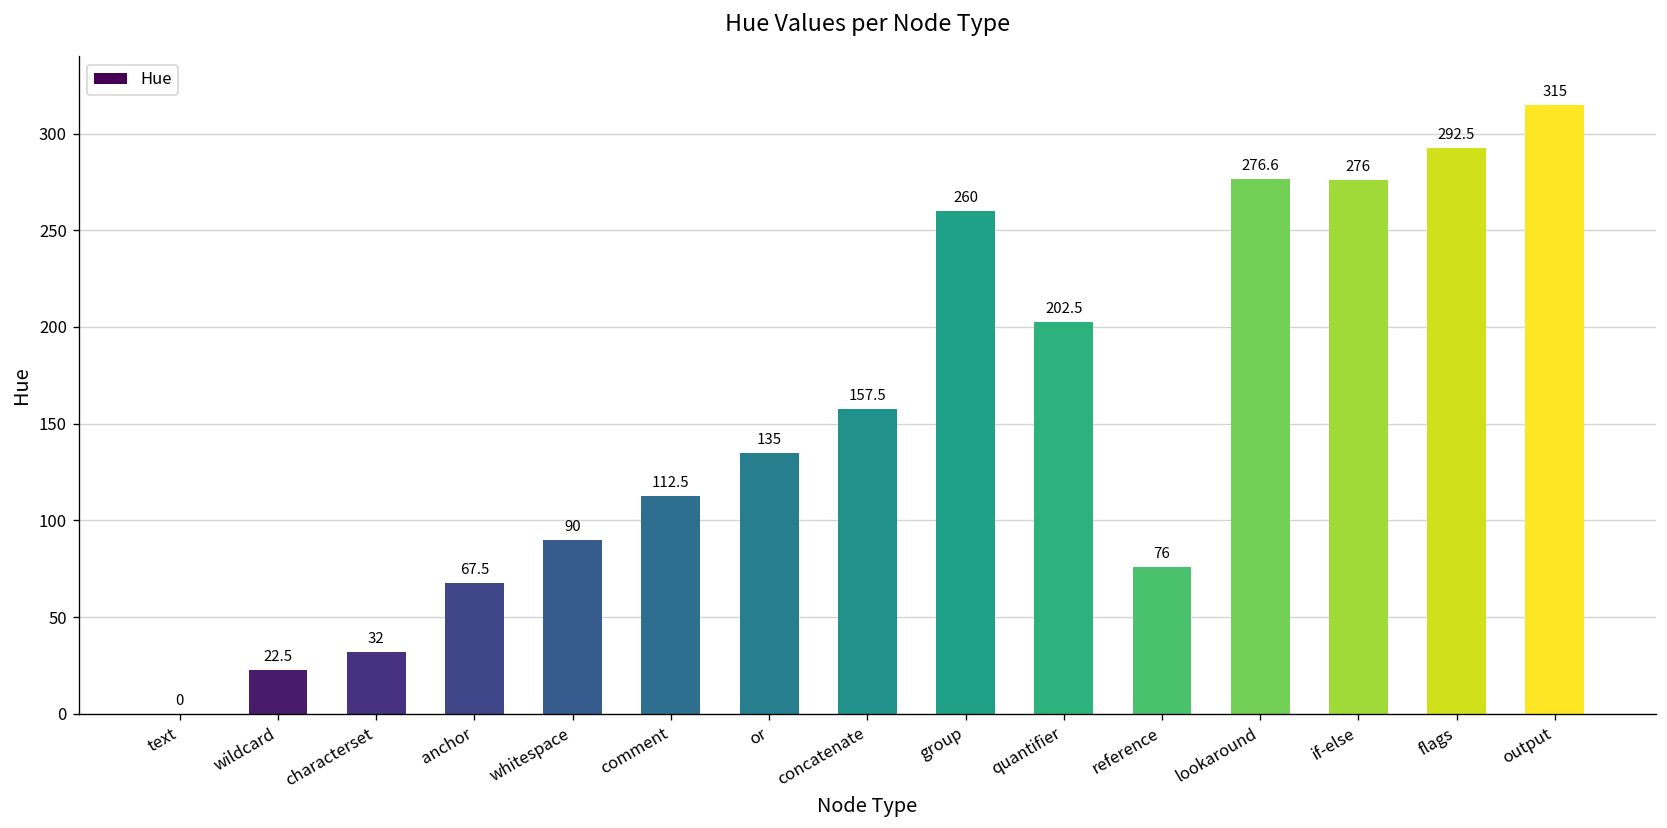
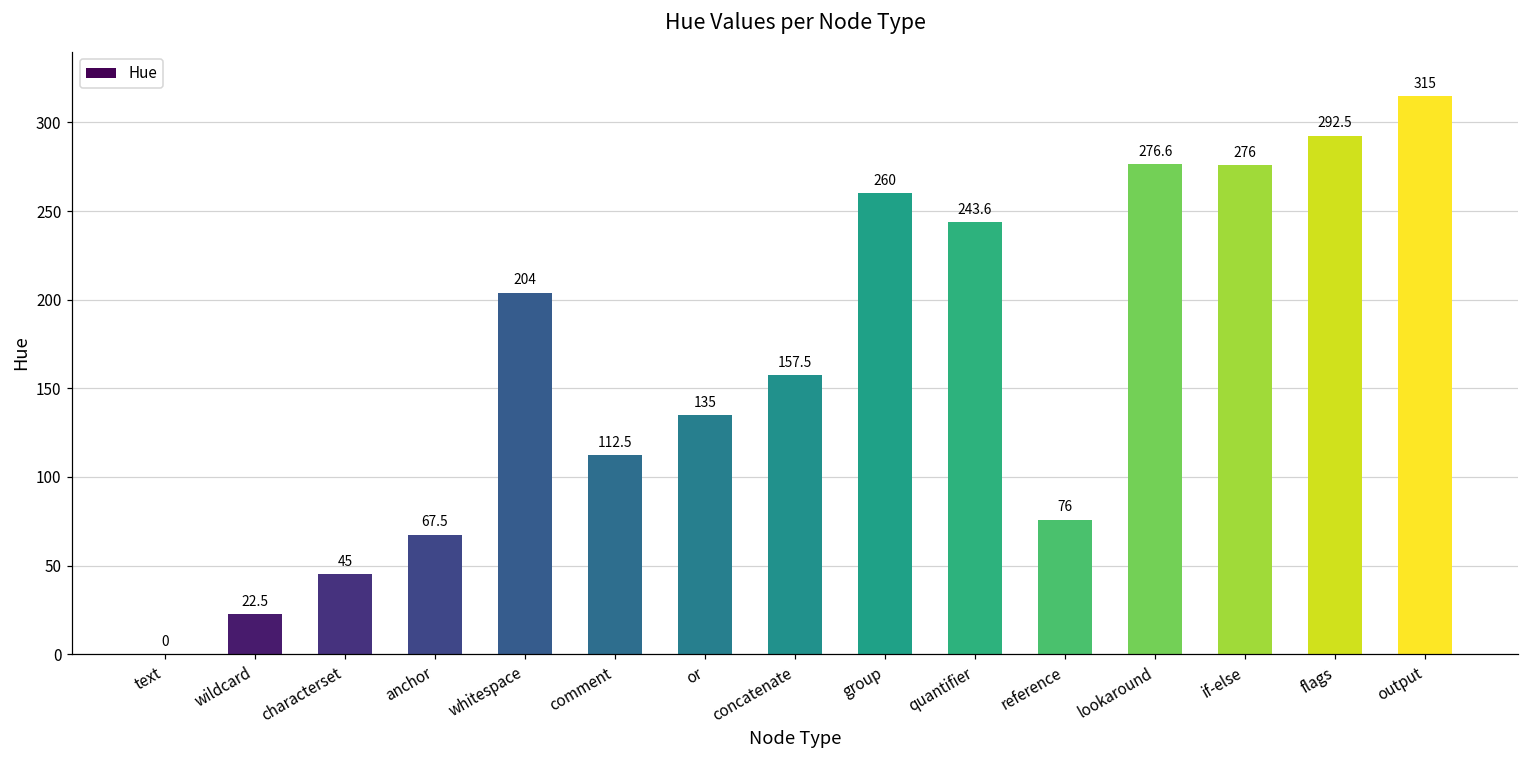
characterset: 32 -> 45
whitespace: 90 -> 204
quantifier: 202.5 -> 243.6
